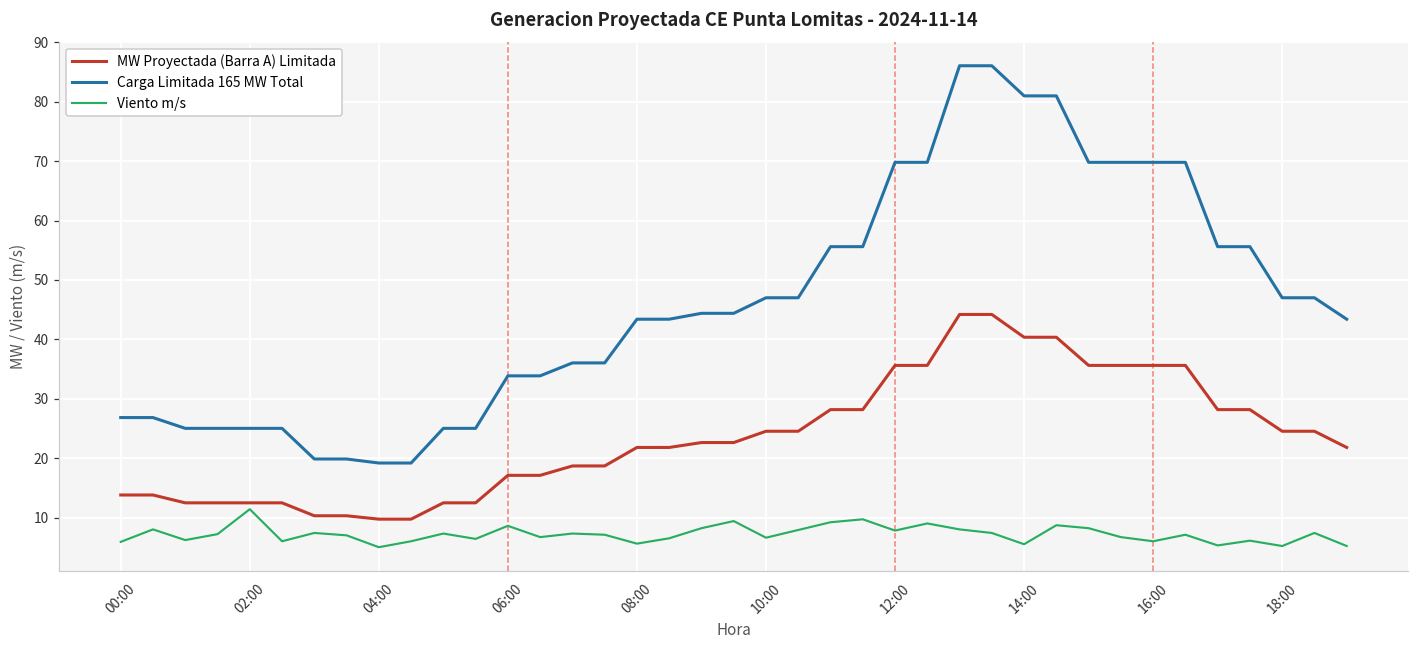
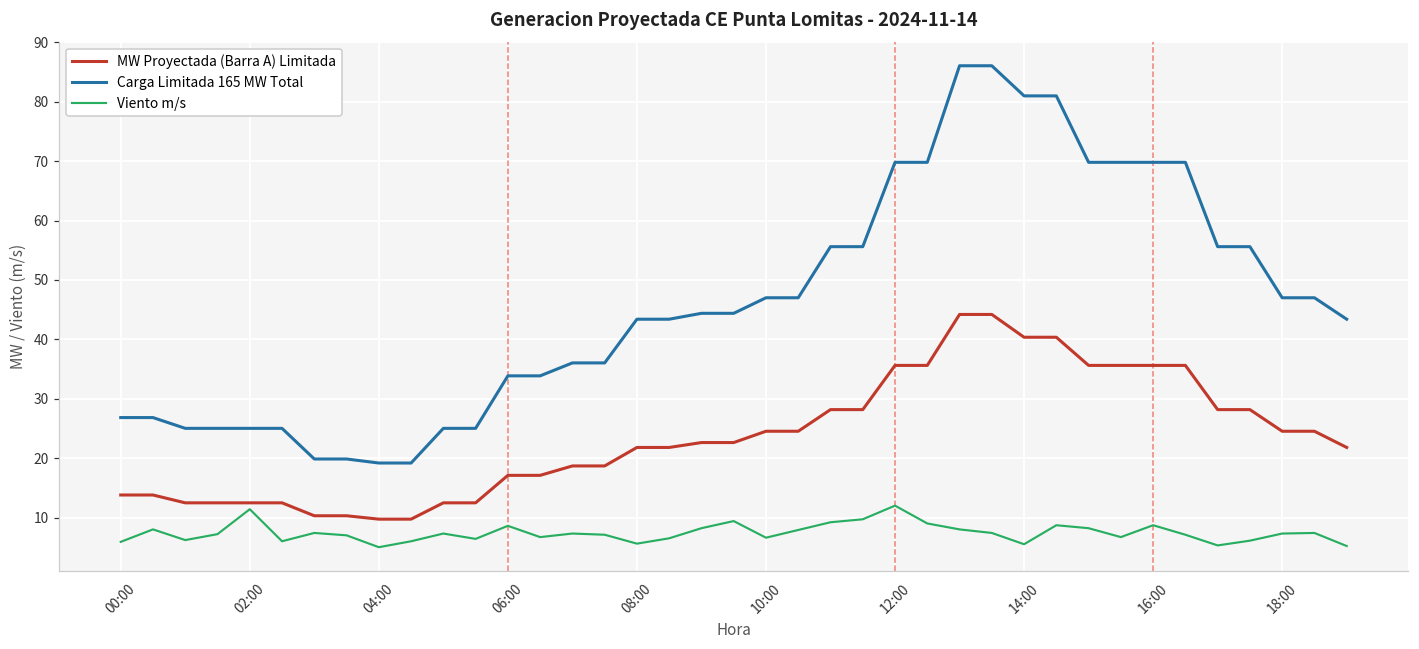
Viento m/s, 12:00: 8 -> 12
Viento m/s, 16:00: 6 -> 9
Viento m/s, 18:00: 5 -> 7
